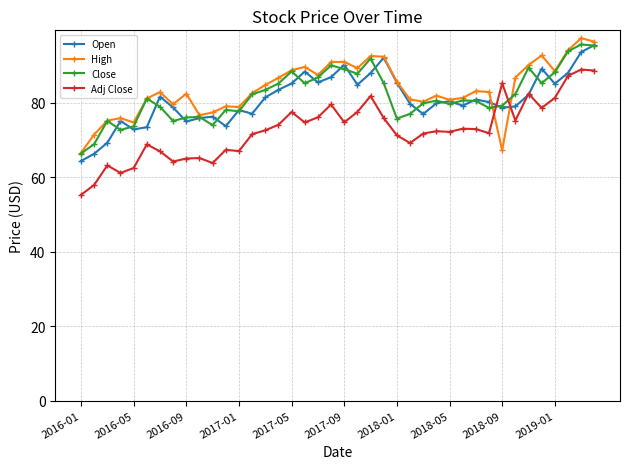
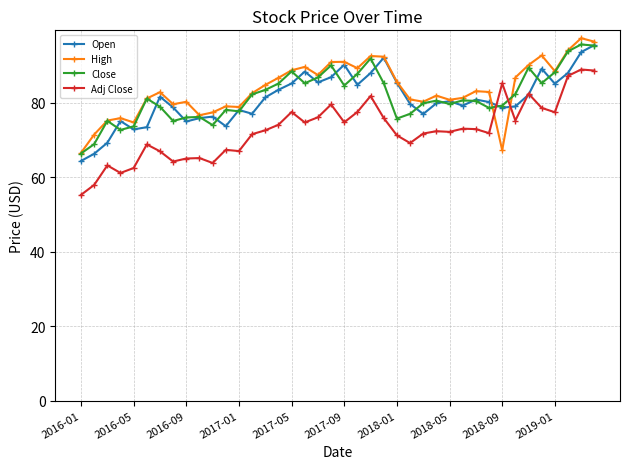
High, 2016-09: 82 -> 80
Close, 2017-09: 89 -> 85
Adj Close, 2019-01: 81 -> 77
